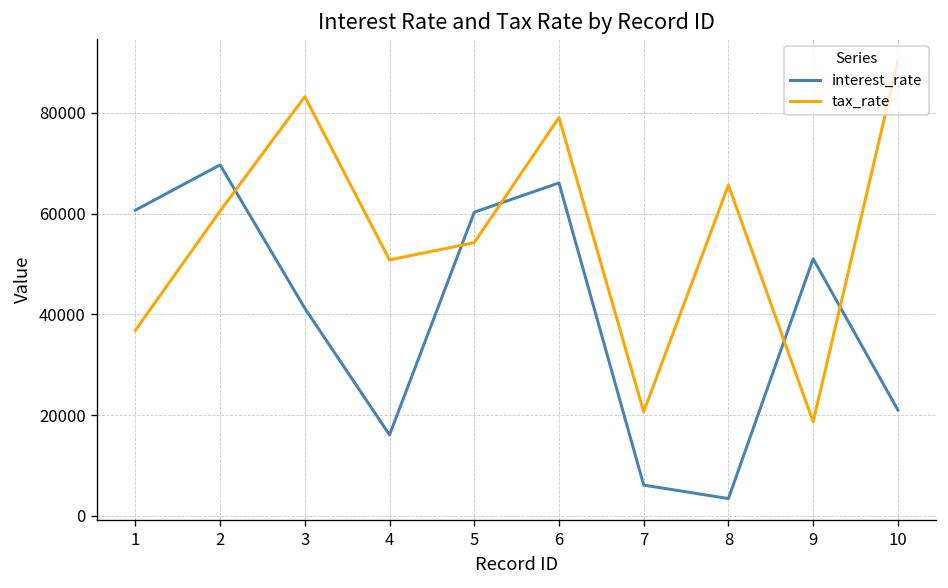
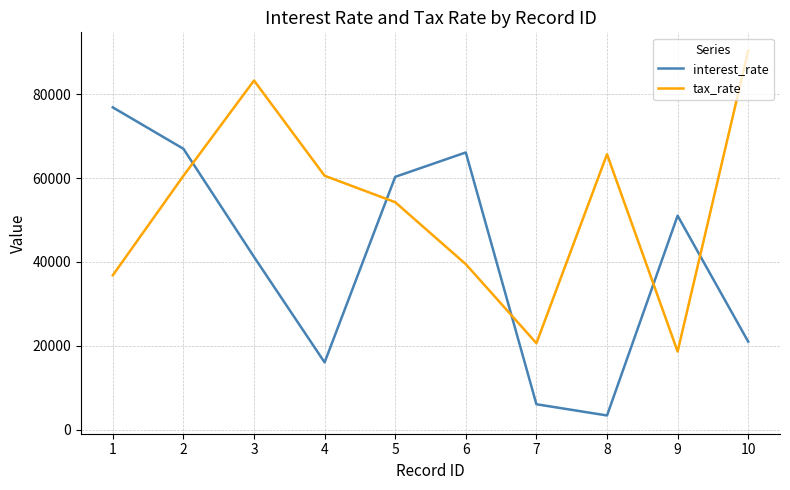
interest_rate, 1: 61000 -> 77000
interest_rate, 2: 70000 -> 67000
tax_rate, 4: 51000 -> 61000
tax_rate, 6: 79000 -> 39000
